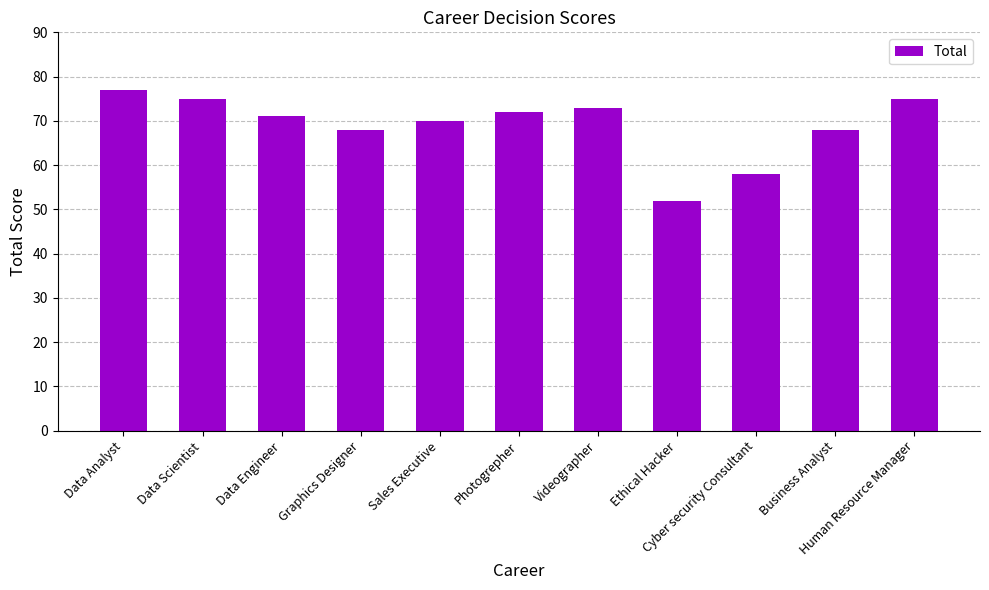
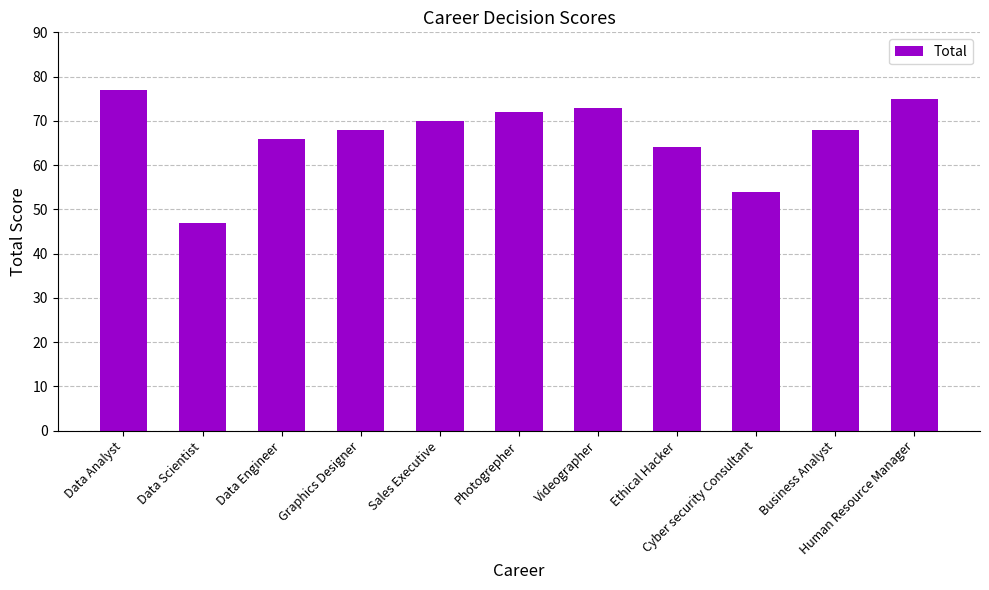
Data Scientist: 75 -> 47
Data Engineer: 71 -> 66
Ethical Hacker: 52 -> 64
Cyber security Consultant: 58 -> 54
